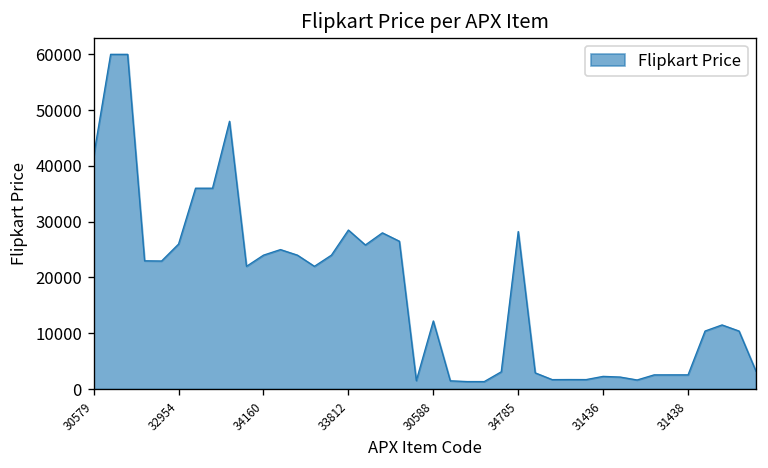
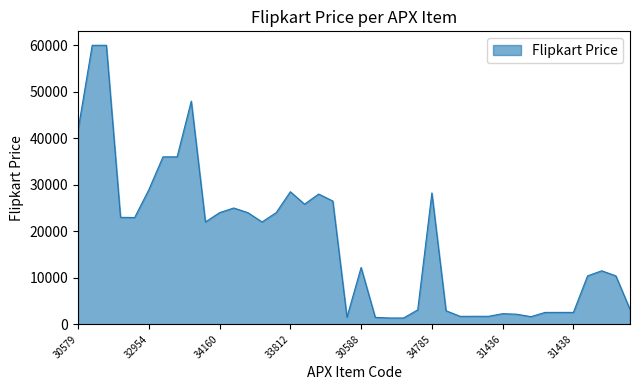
32954: 26000 -> 29000
